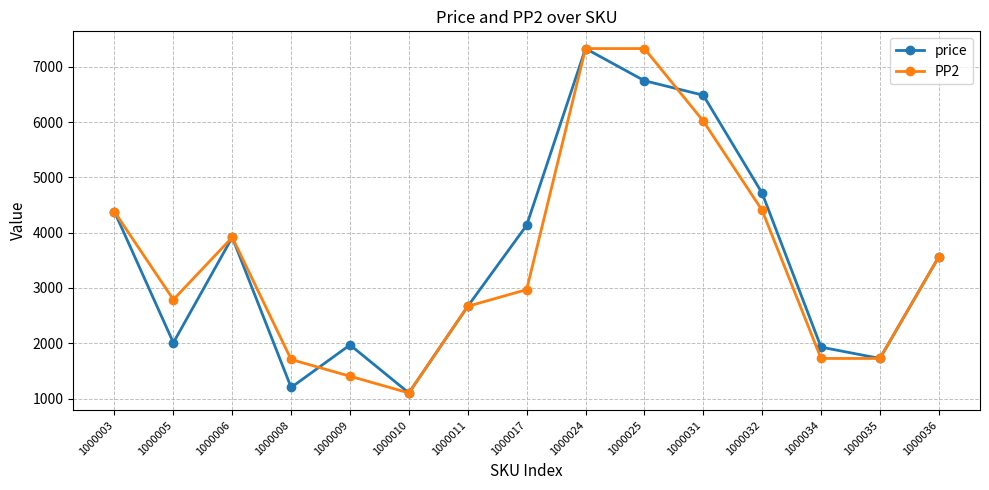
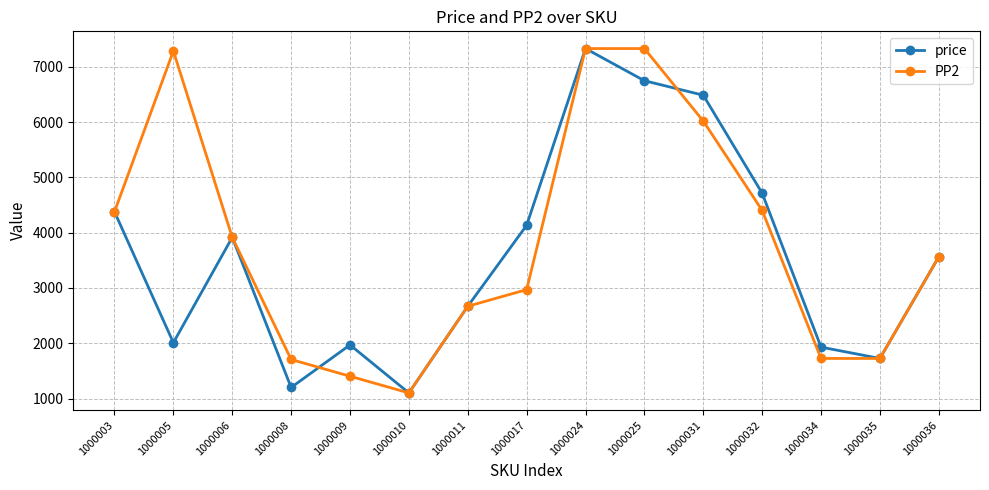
PP2, 1000005: 2800 -> 7300
